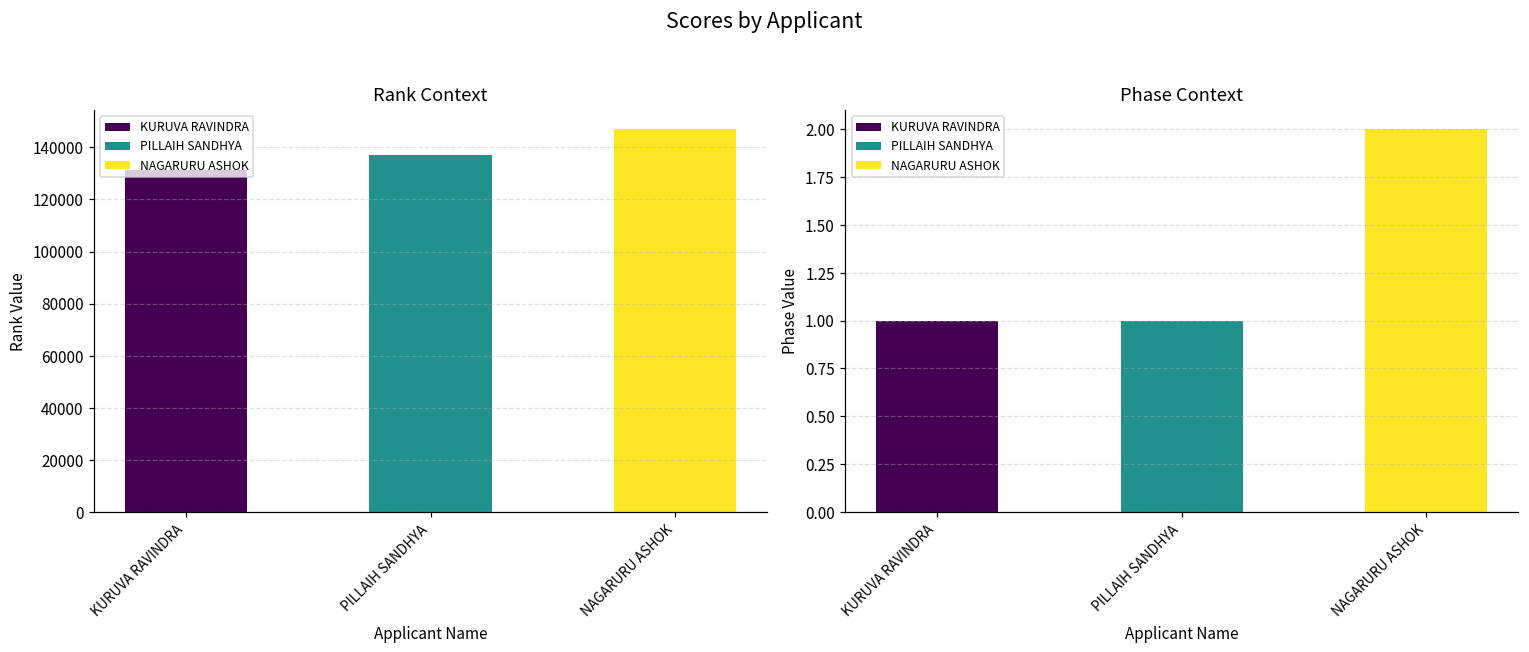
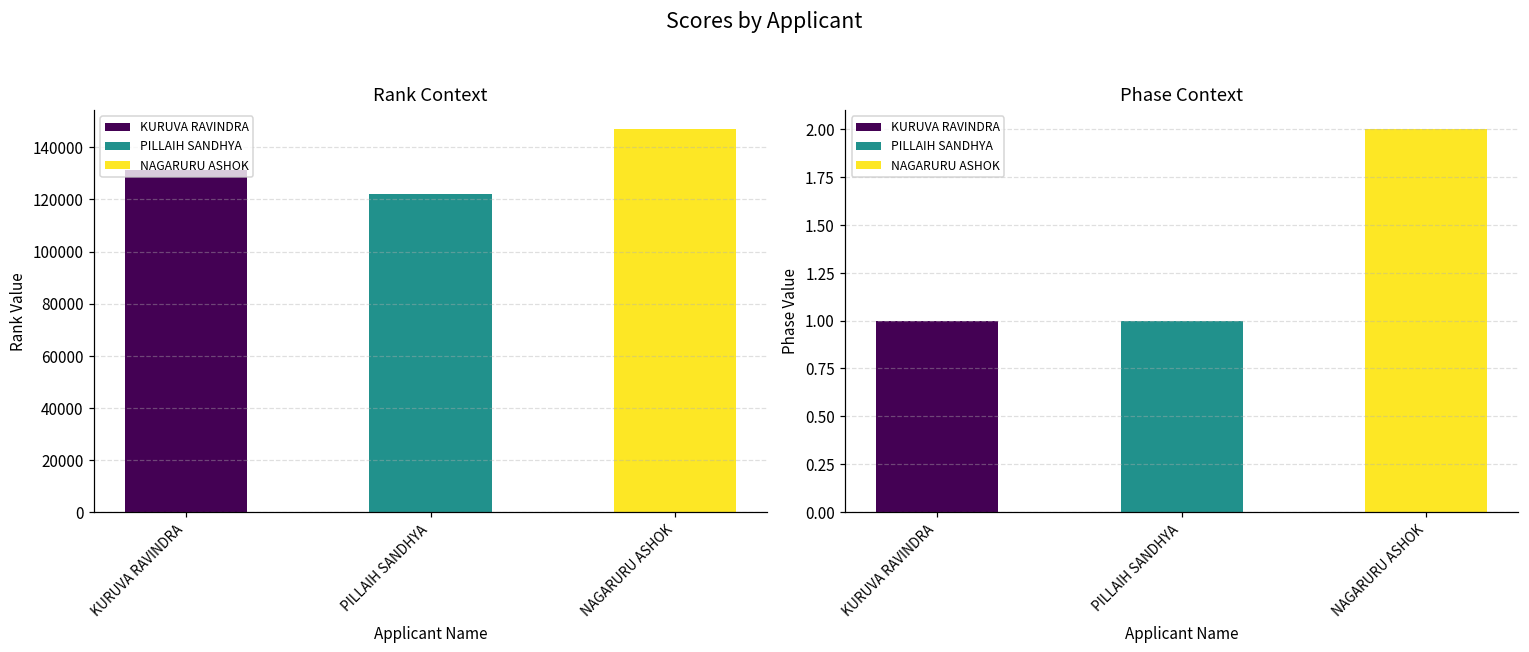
Rank Context, PILLAIH SANDHYA: 137000 -> 122000
